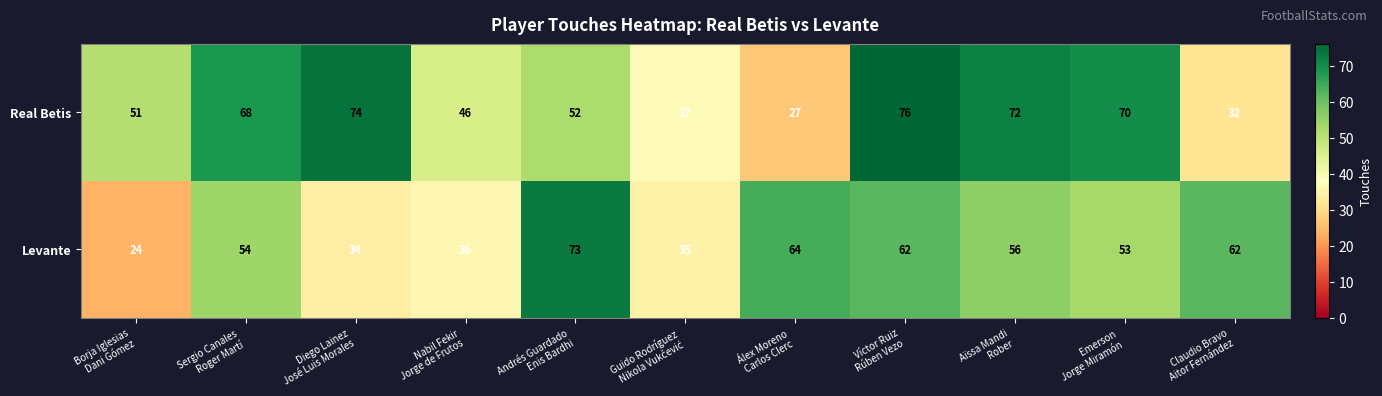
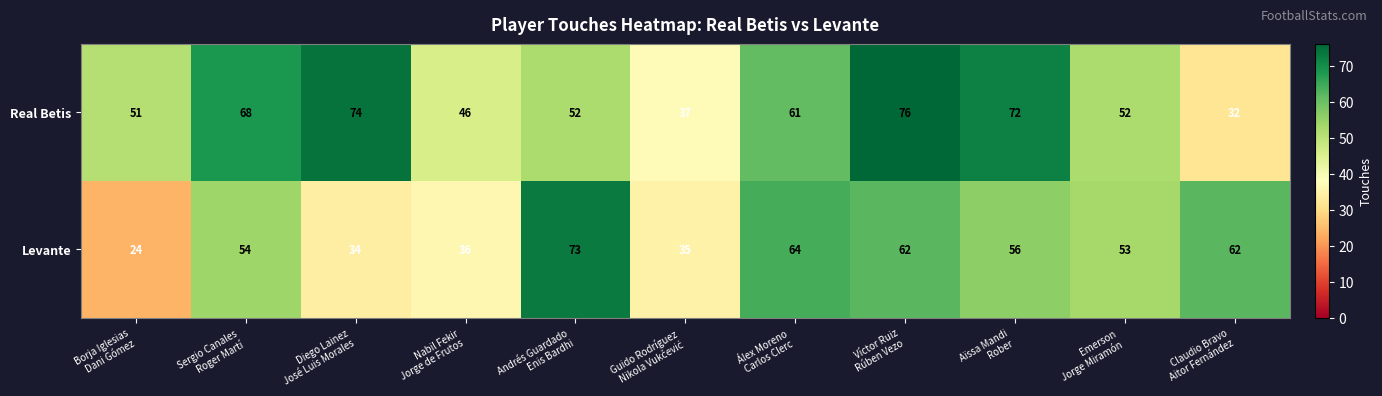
Real Betis, Álex Moreno Carlos Clerc: 27 -> 61
Real Betis, Emerson Jorge Miramón: 70 -> 52
